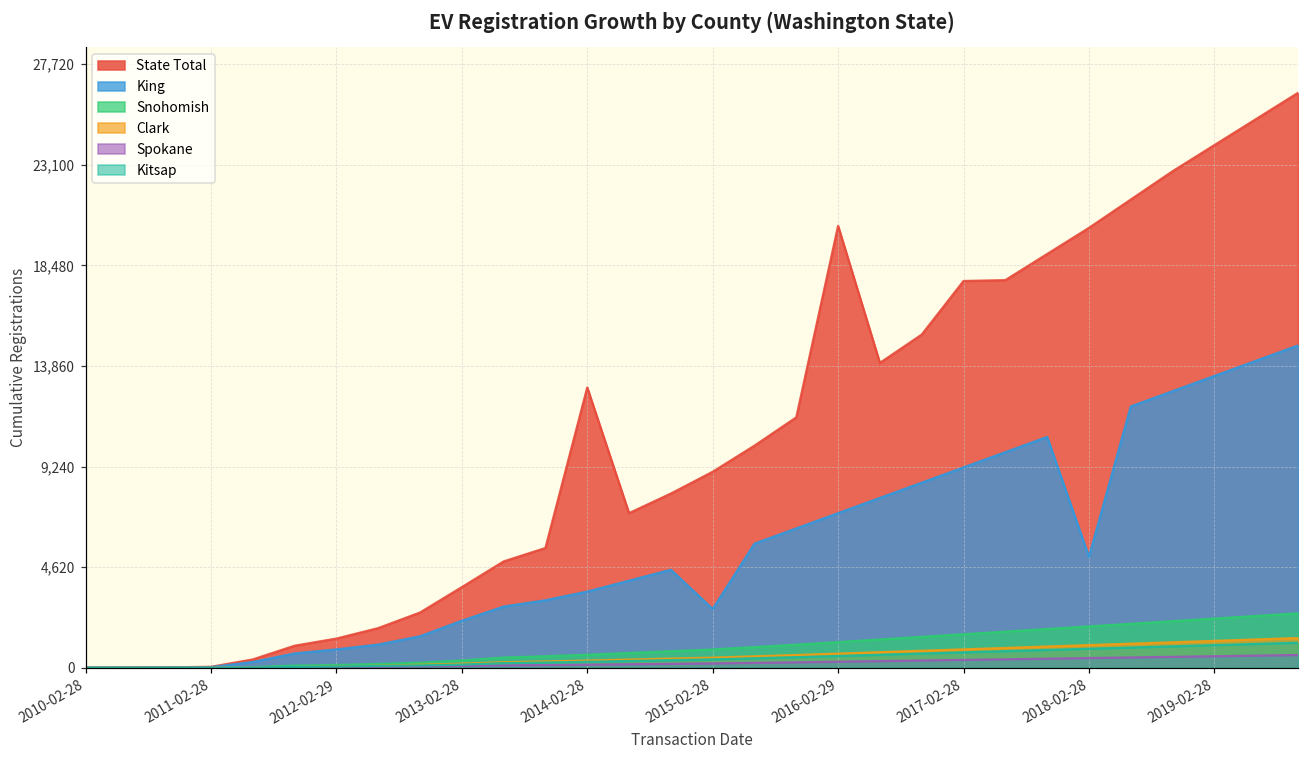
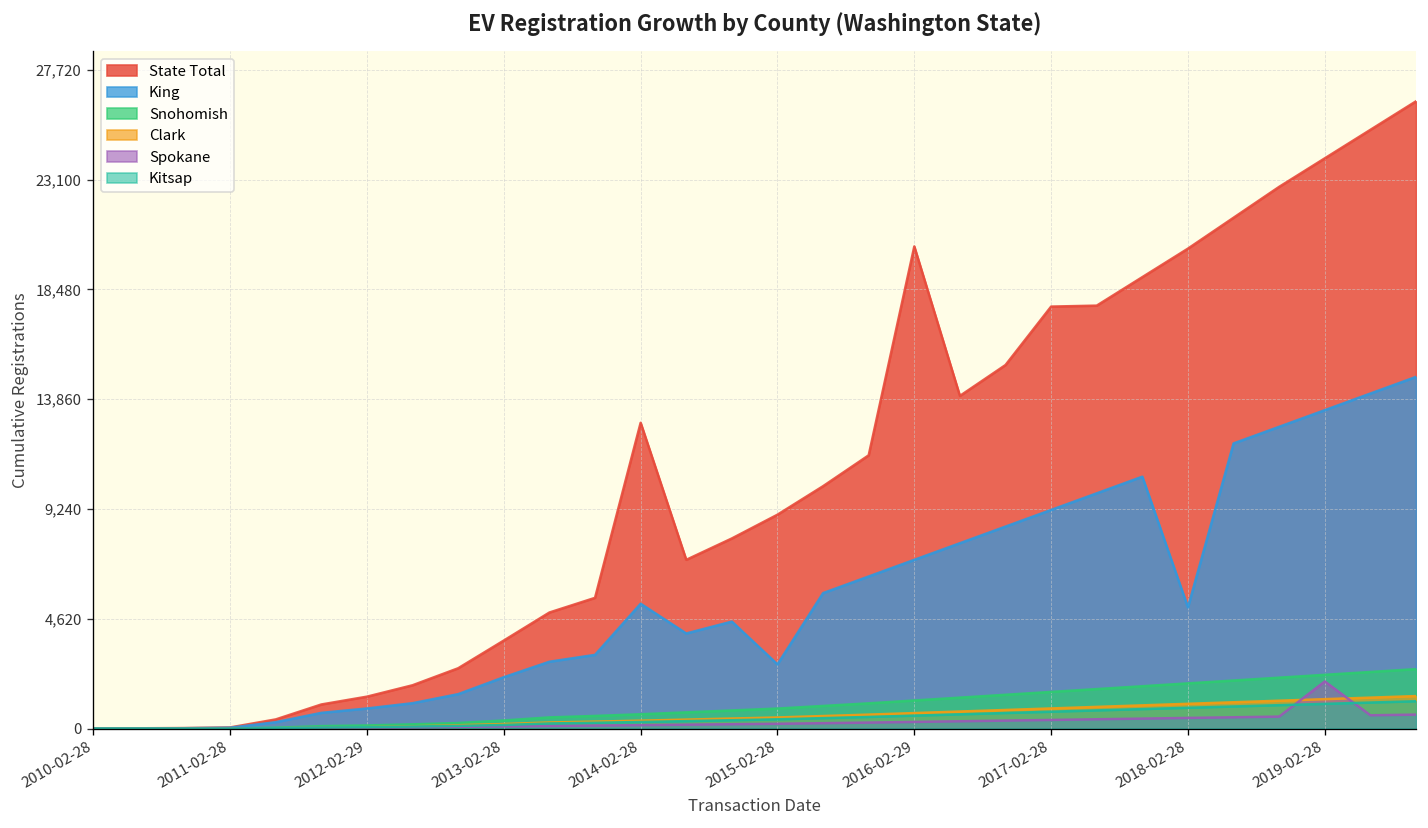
King, 2014-02-28: 3,500 -> 5,300
Spokane, 2019-02-28: 500 -> 2,000
